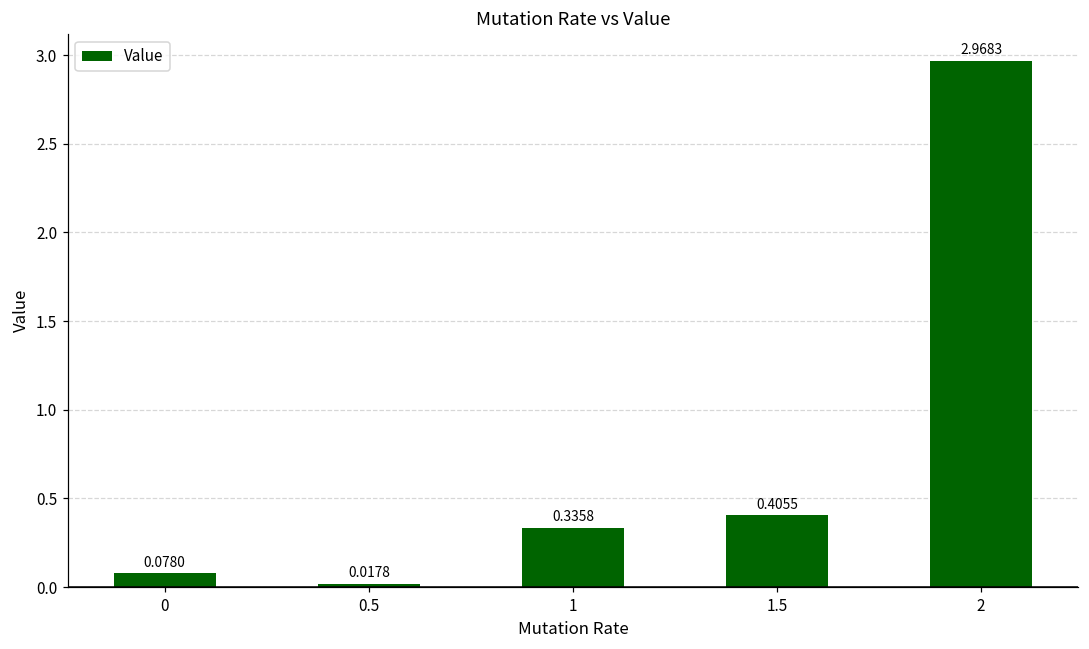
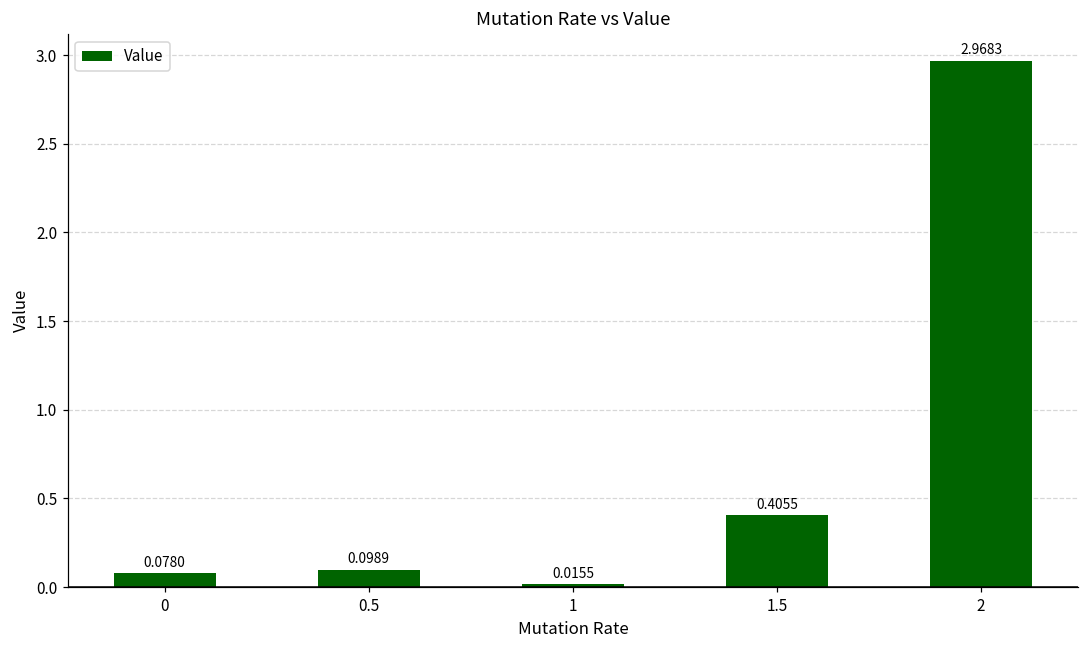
0.5: 0.0178 -> 0.0989
1: 0.3358 -> 0.0155
